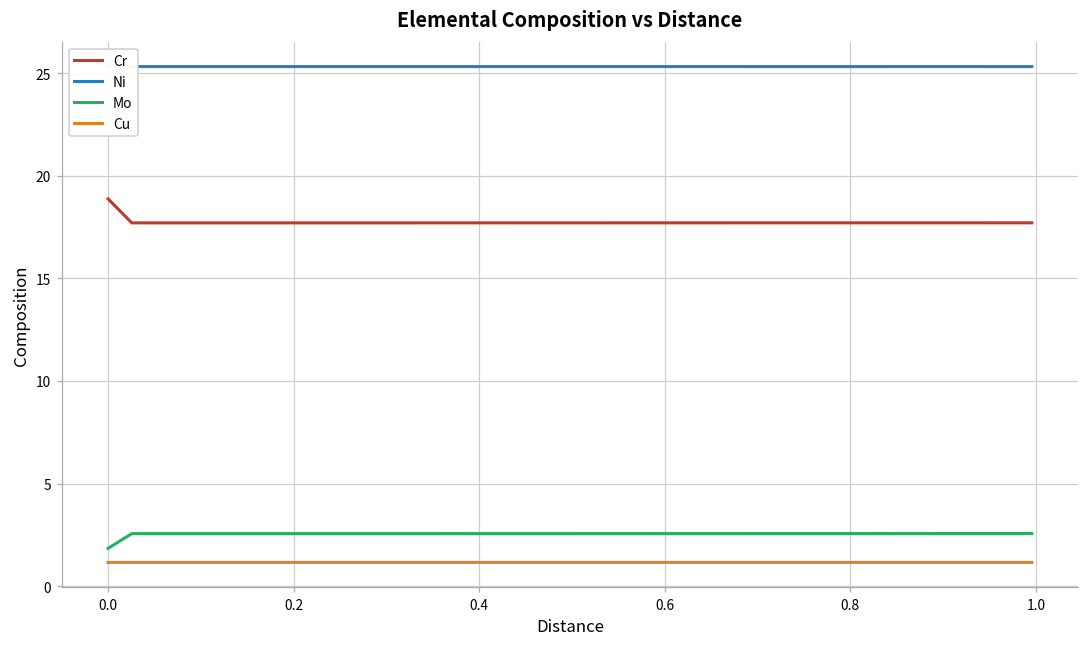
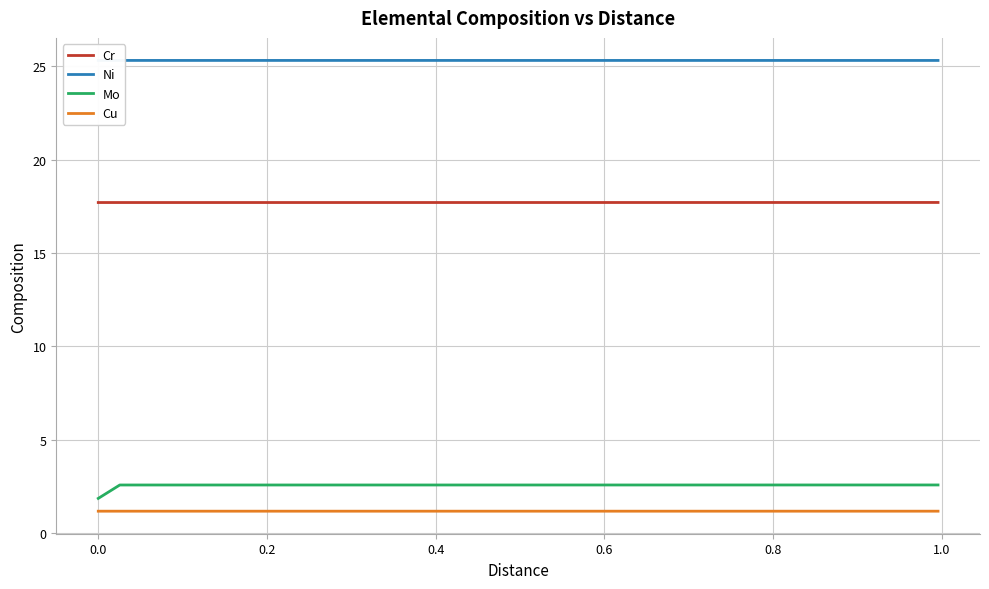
Cr, 0.0: 18.9 -> 17.7
